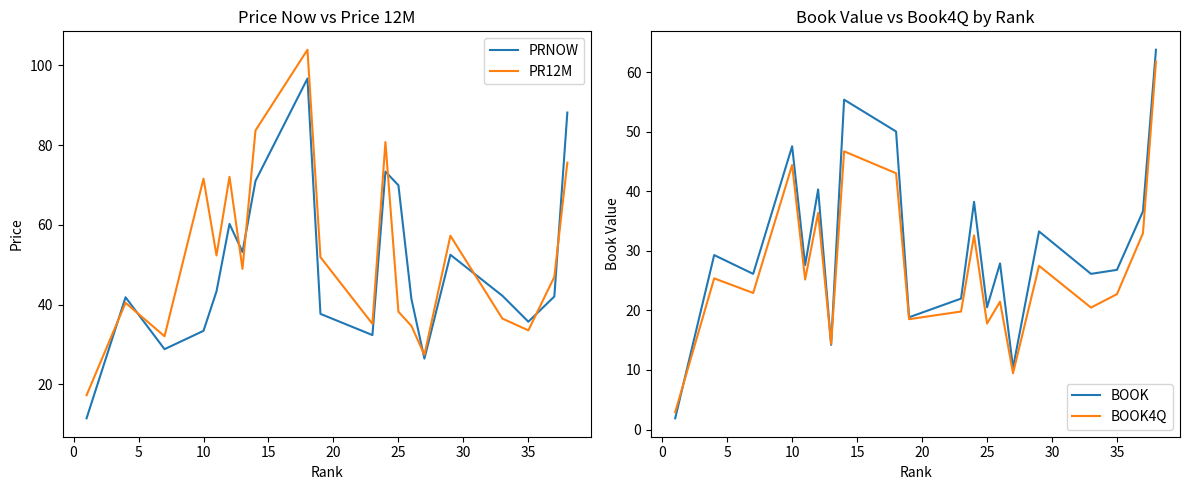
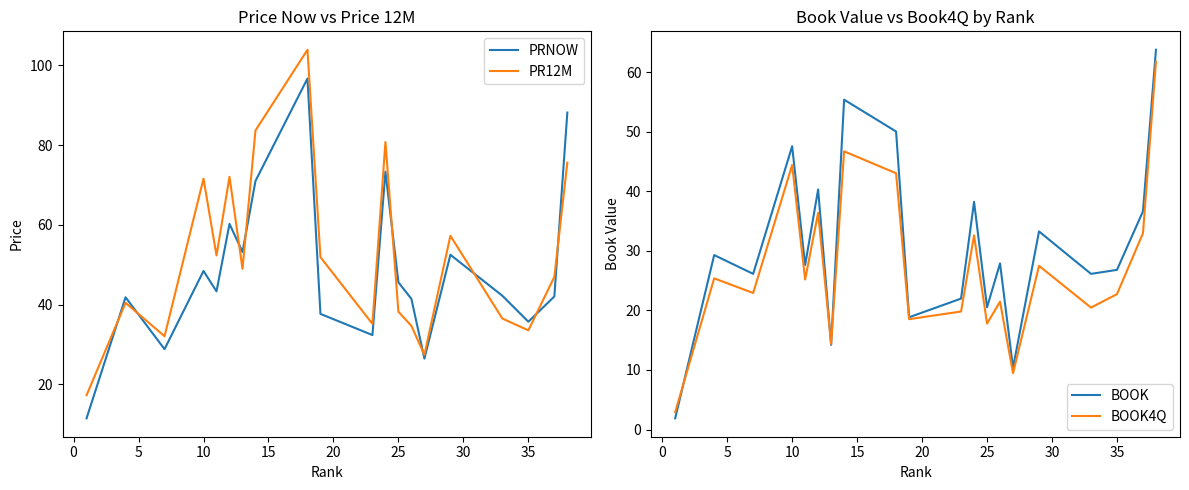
Price Now vs Price 12M, PRNOW, 10: 33 -> 48
Price Now vs Price 12M, PRNOW, 25: 70 -> 46
